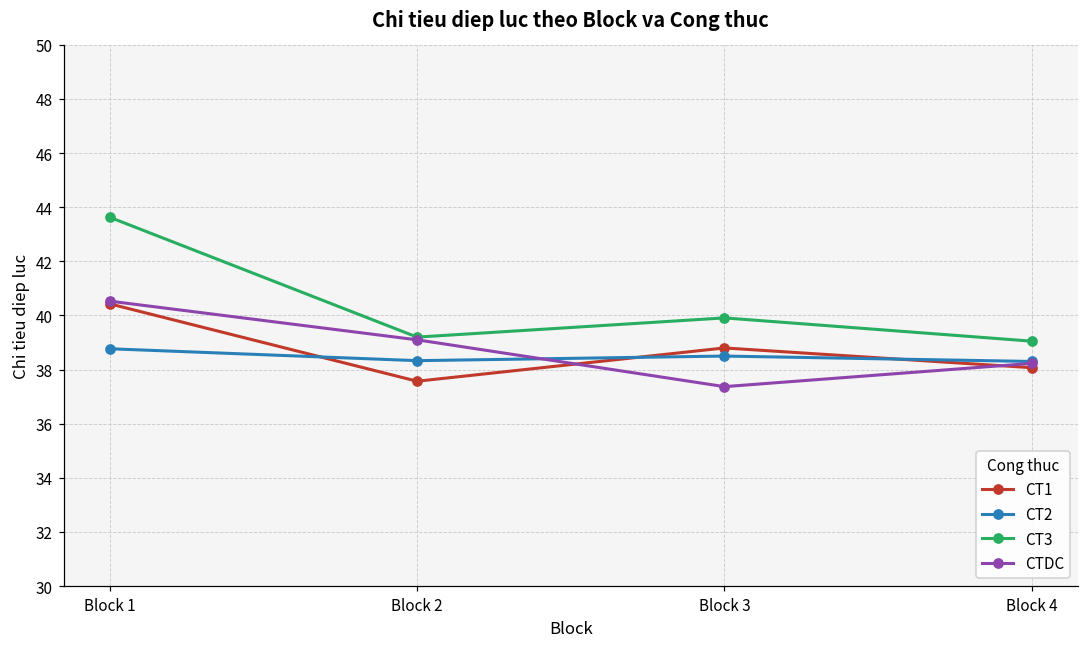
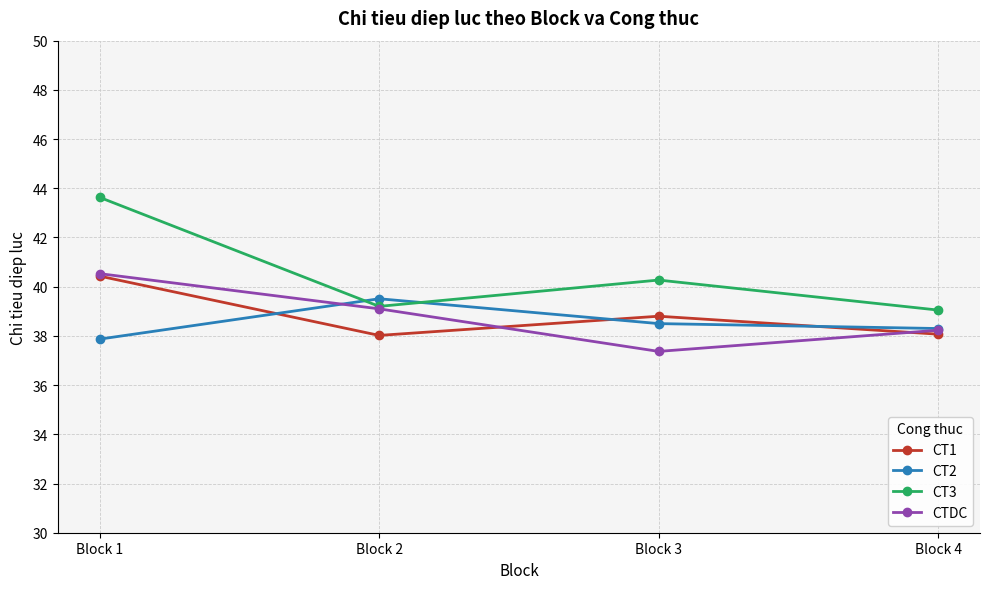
CT2, Block 1: 38.8 -> 37.9
CT1, Block 2: 37.6 -> 38.0
CT2, Block 2: 38.3 -> 39.5
CT3, Block 3: 39.9 -> 40.3
